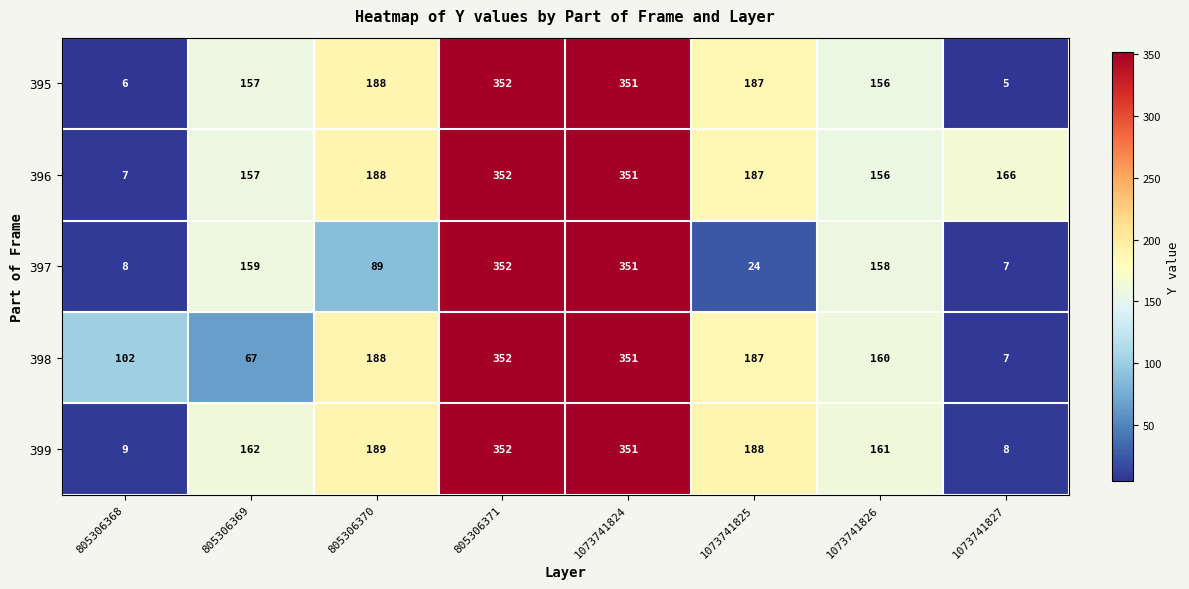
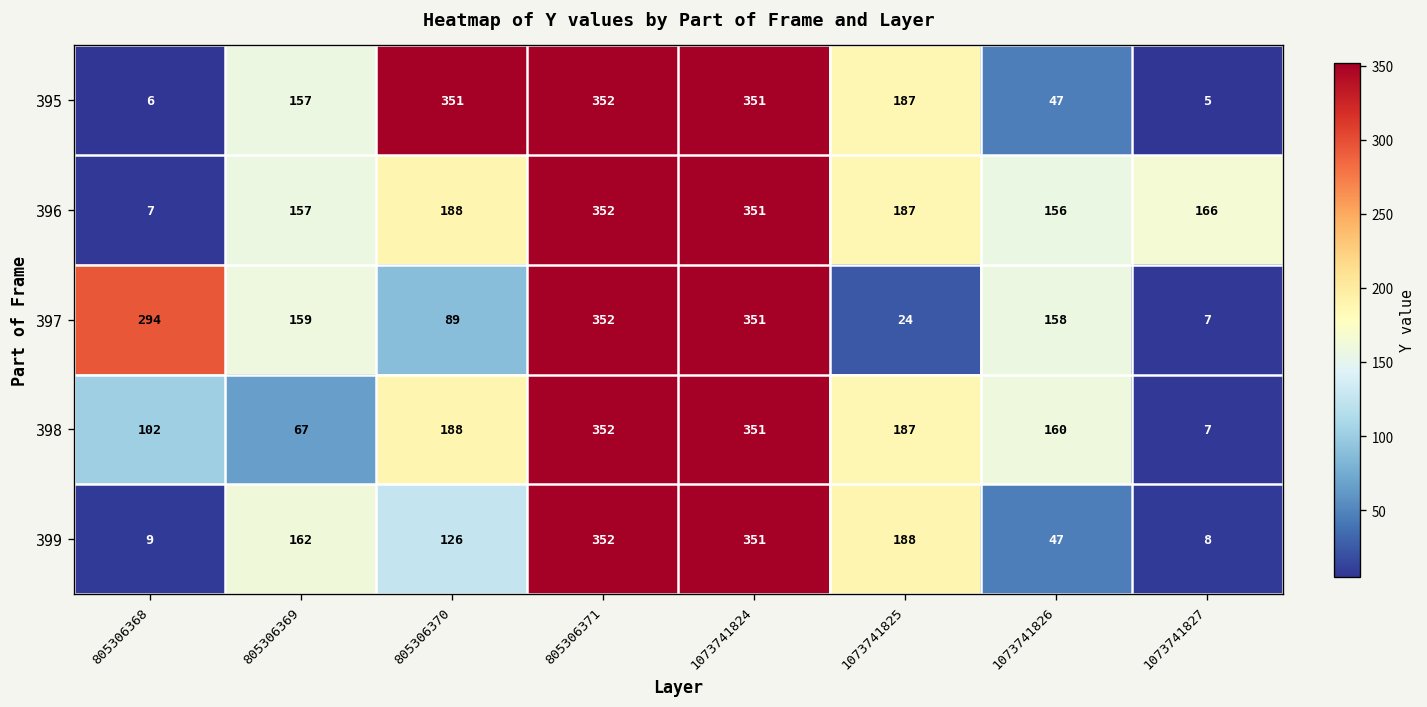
395, 805306370: 188 -> 351
395, 1073741826: 156 -> 47
397, 805306368: 8 -> 294
399, 805306370: 189 -> 126
399, 1073741826: 161 -> 47
